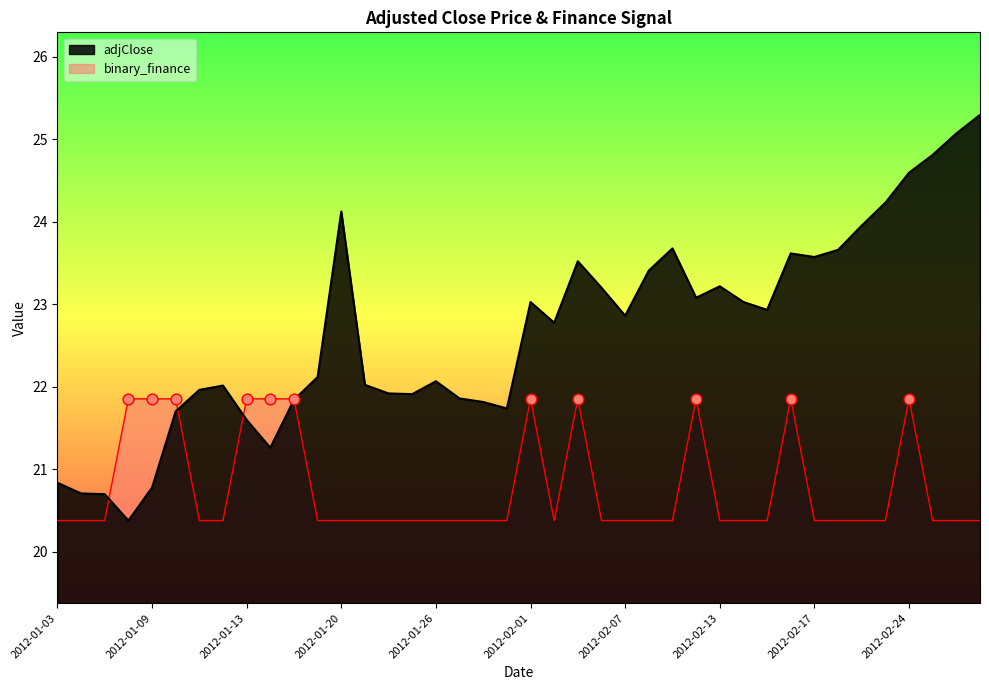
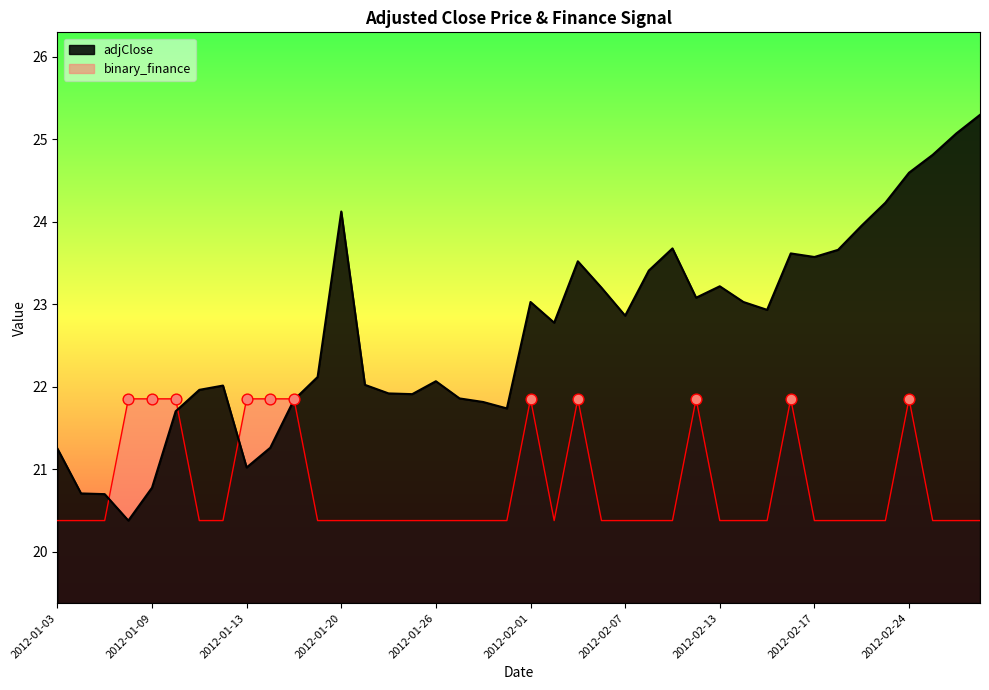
adjClose, 2012-01-03: 20.8 -> 21.3
adjClose, 2012-01-13: 21.6 -> 21.0
